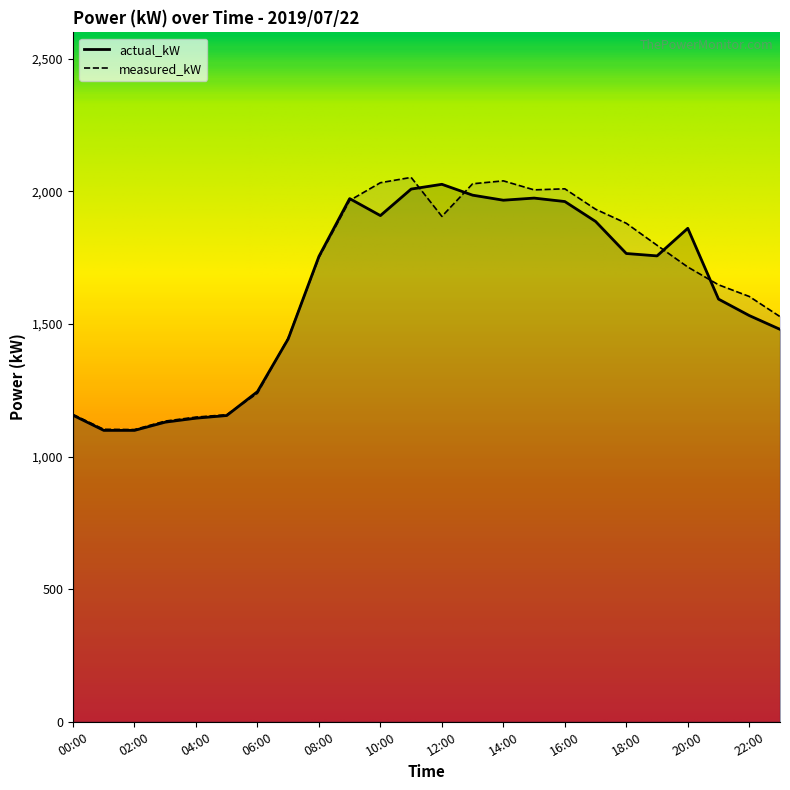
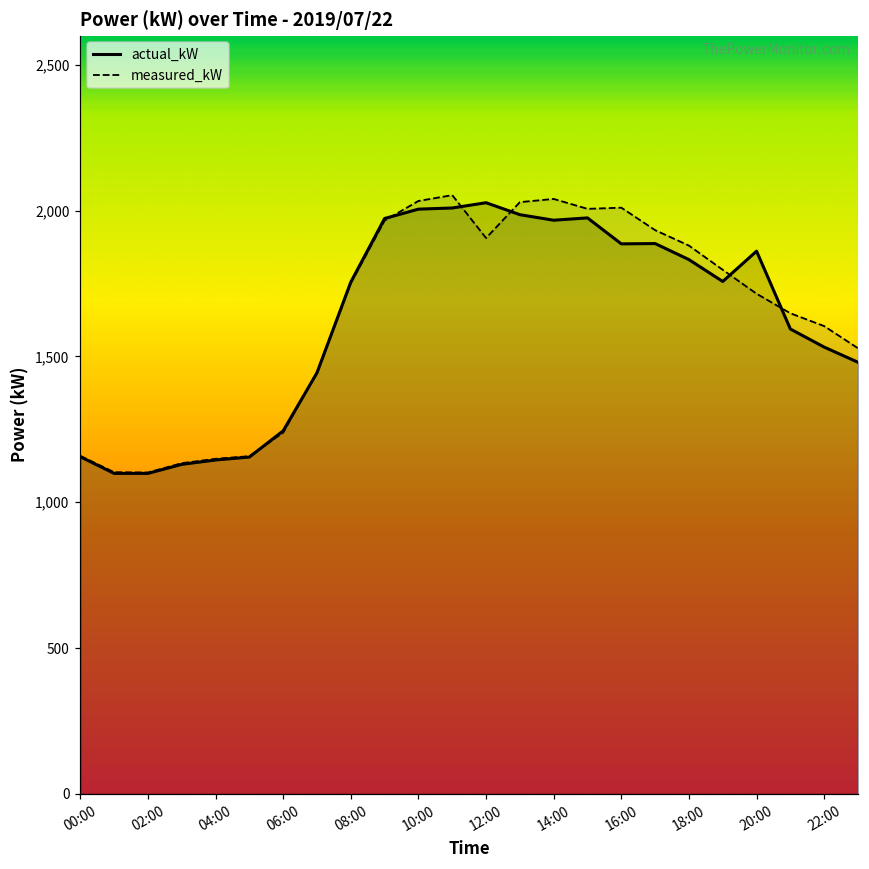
actual_kW, 10:00: 1,910 -> 2,010
actual_kW, 16:00: 1,960 -> 1,890
actual_kW, 18:00: 1,770 -> 1,830
